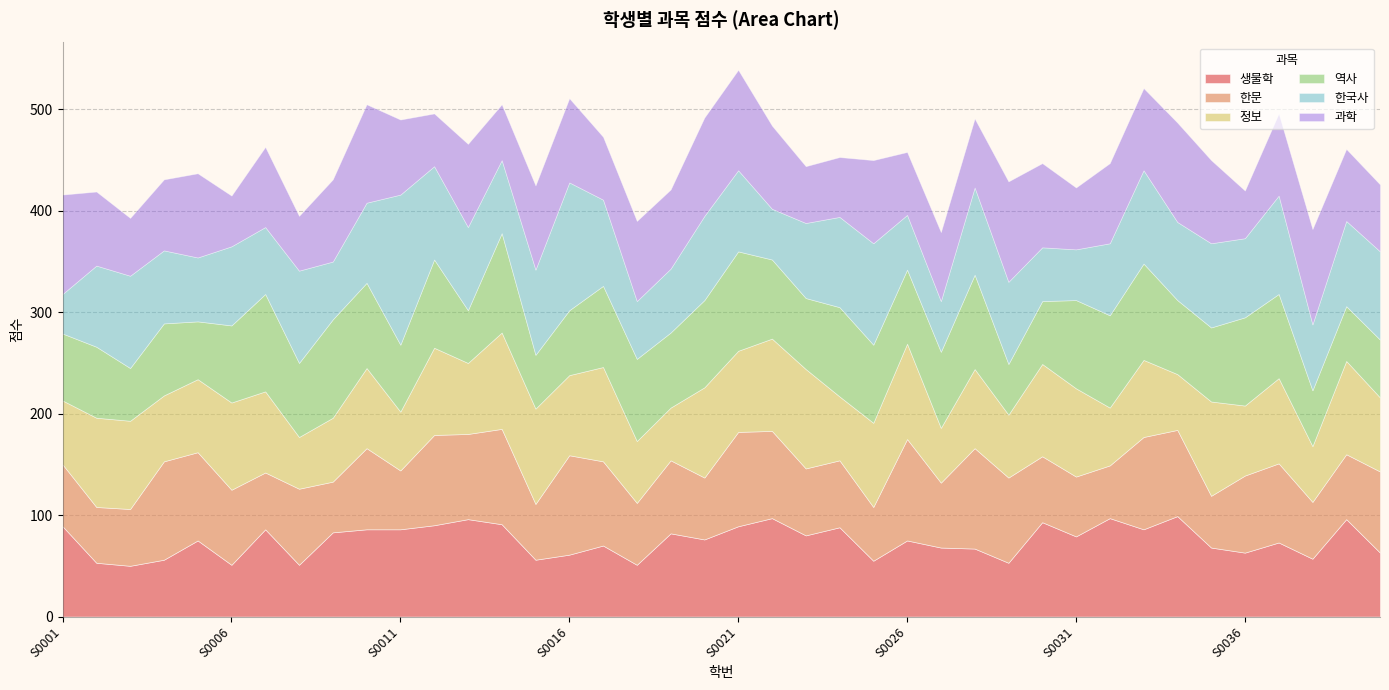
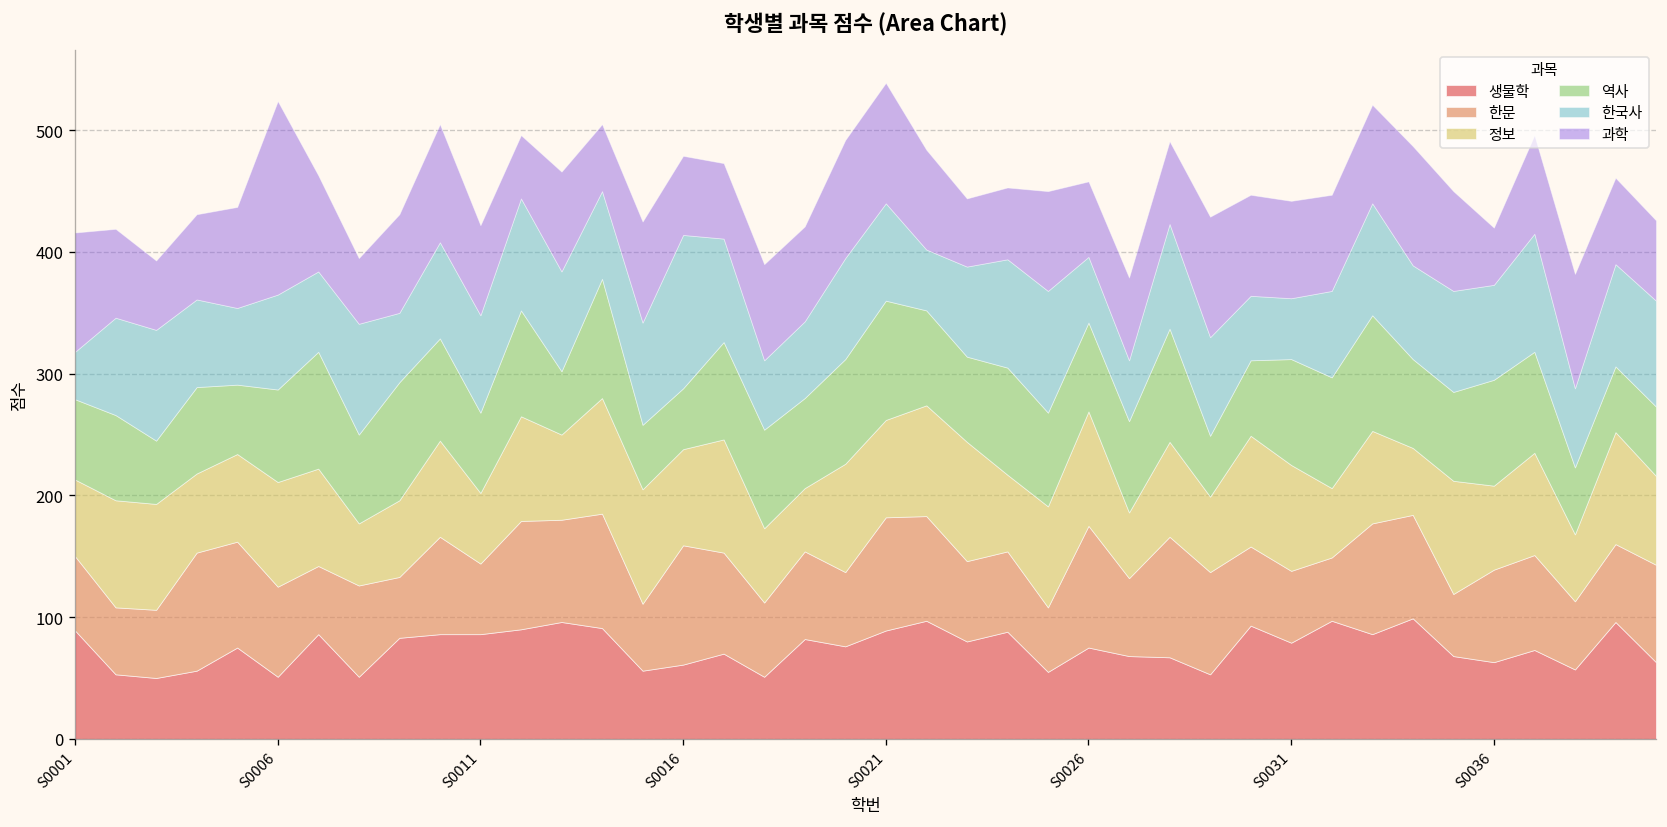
과학, S0006: 50 -> 159
한국사, S0011: 148 -> 80
역사, S0016: 64 -> 50
과학, S0016: 83 -> 65
과학, S0031: 61 -> 80
